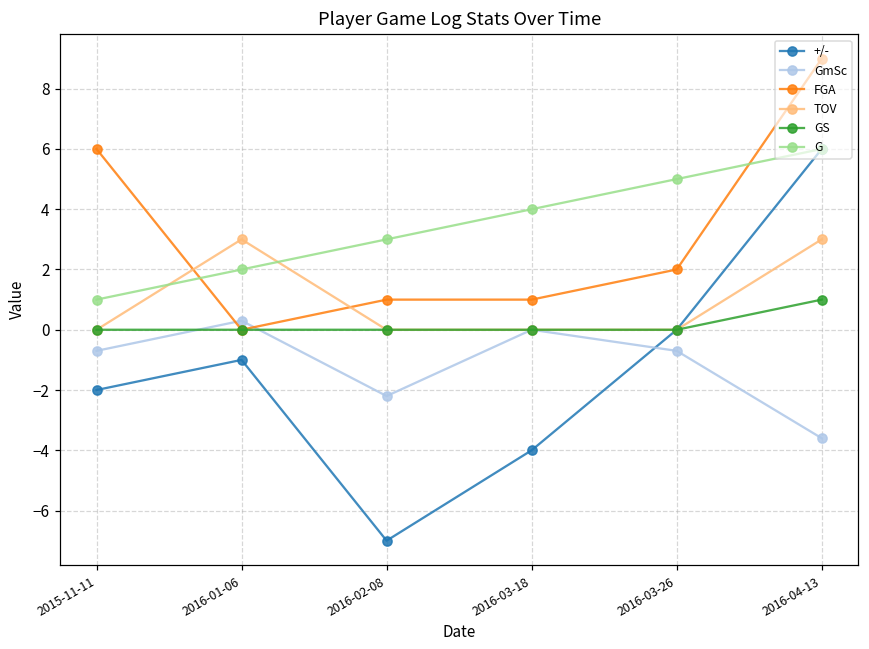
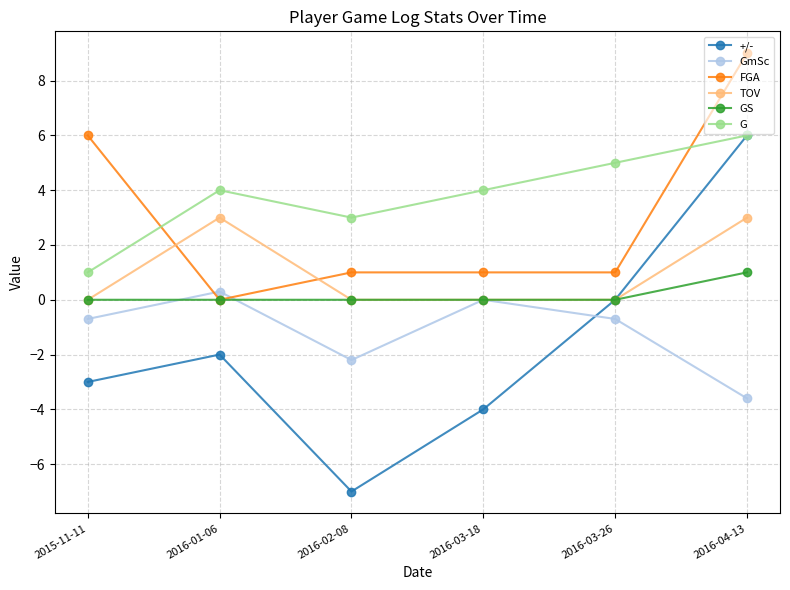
+/-, 2015-11-11: -2 -> -3
+/-, 2016-01-06: -1 -> -2
G, 2016-01-06: 2 -> 4
FGA, 2016-03-26: 2 -> 1
